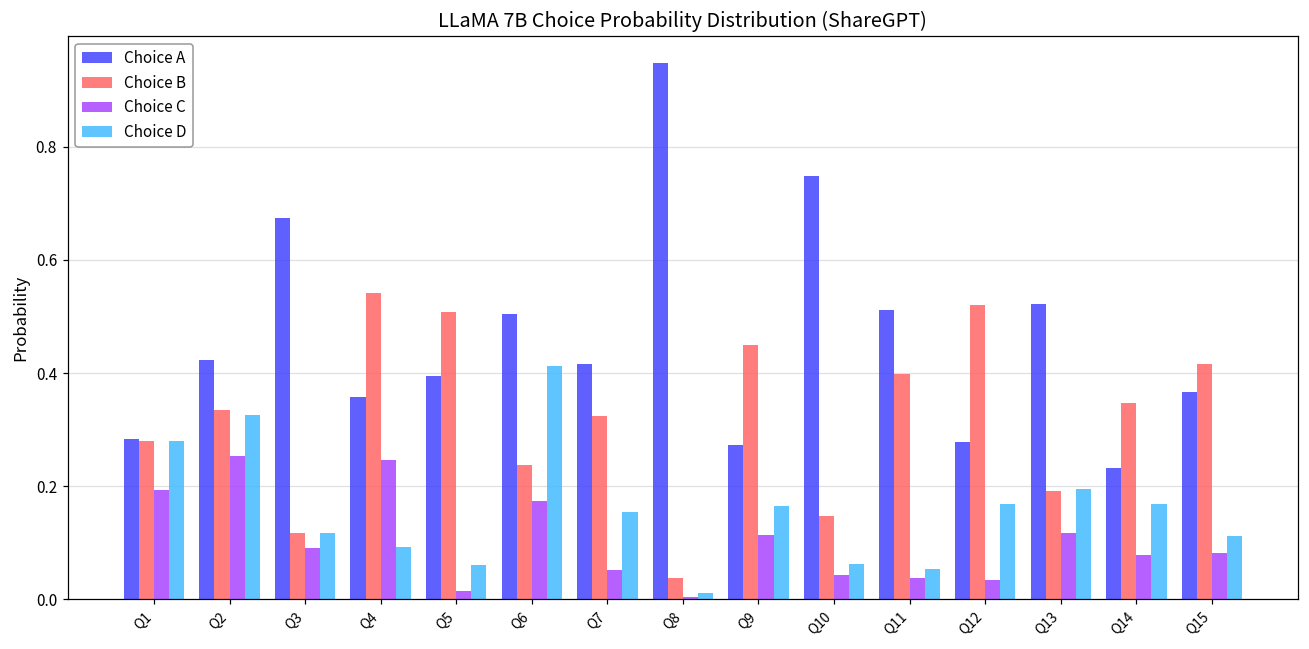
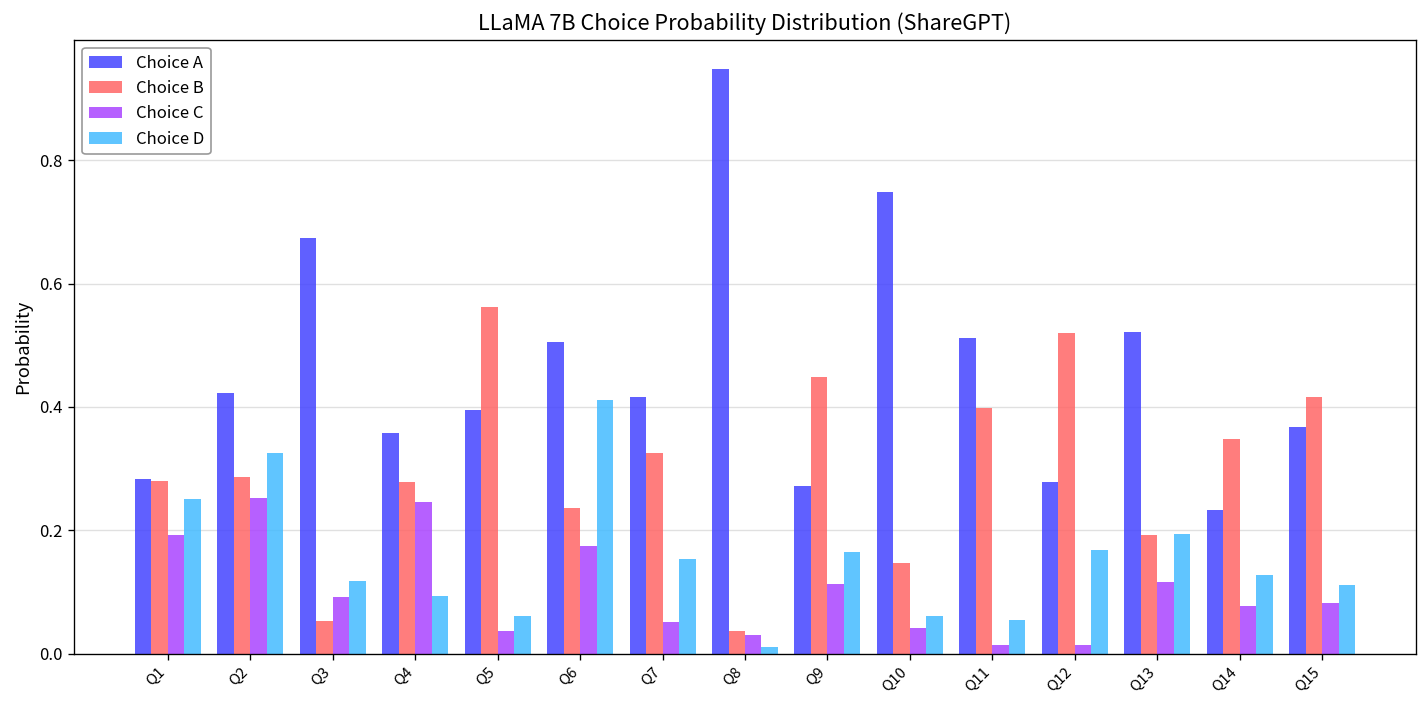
Choice D, Q1: 0.28 -> 0.25
Choice B, Q2: 0.33 -> 0.29
Choice B, Q3: 0.12 -> 0.05
Choice B, Q4: 0.54 -> 0.28
Choice B, Q5: 0.51 -> 0.56
Choice C, Q5: 0.01 -> 0.04
Choice C, Q8: 0.00 -> 0.03
Choice C, Q11: 0.04 -> 0.01
Choice C, Q12: 0.03 -> 0.01
Choice D, Q14: 0.17 -> 0.13
